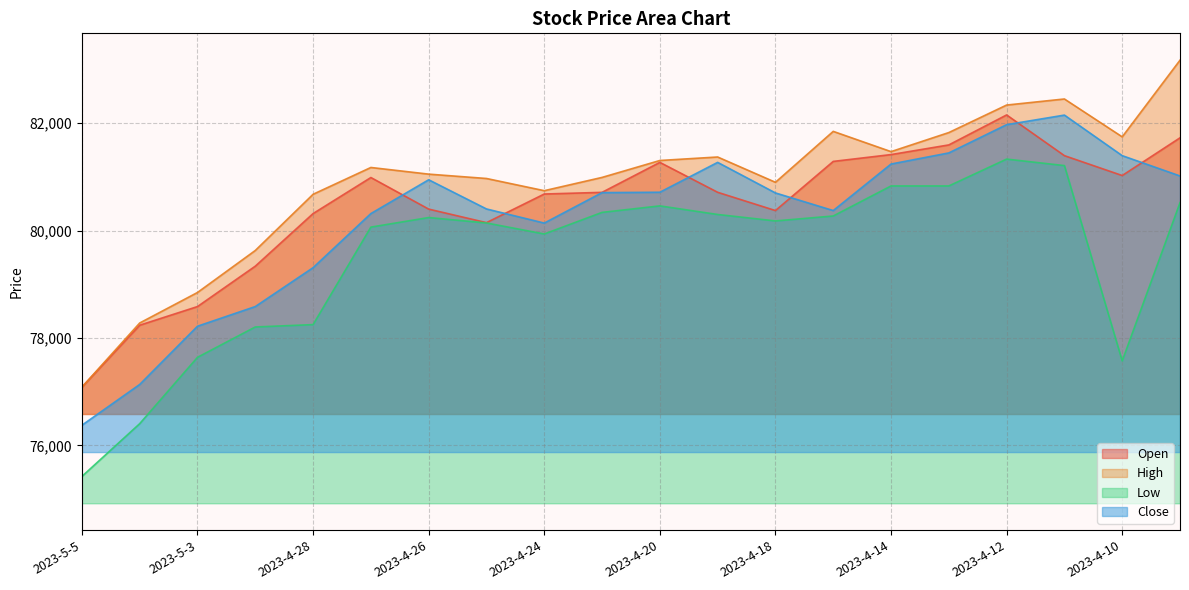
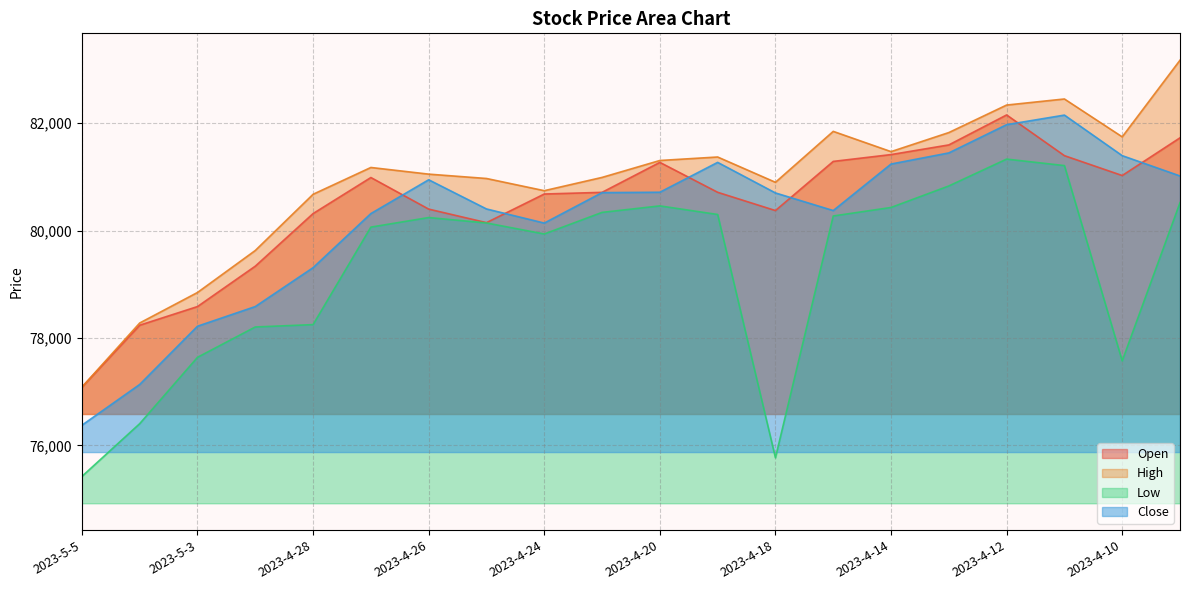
Low, 2023-4-18: 80,200 -> 75,800
Low, 2023-4-14: 80,800 -> 80,400
